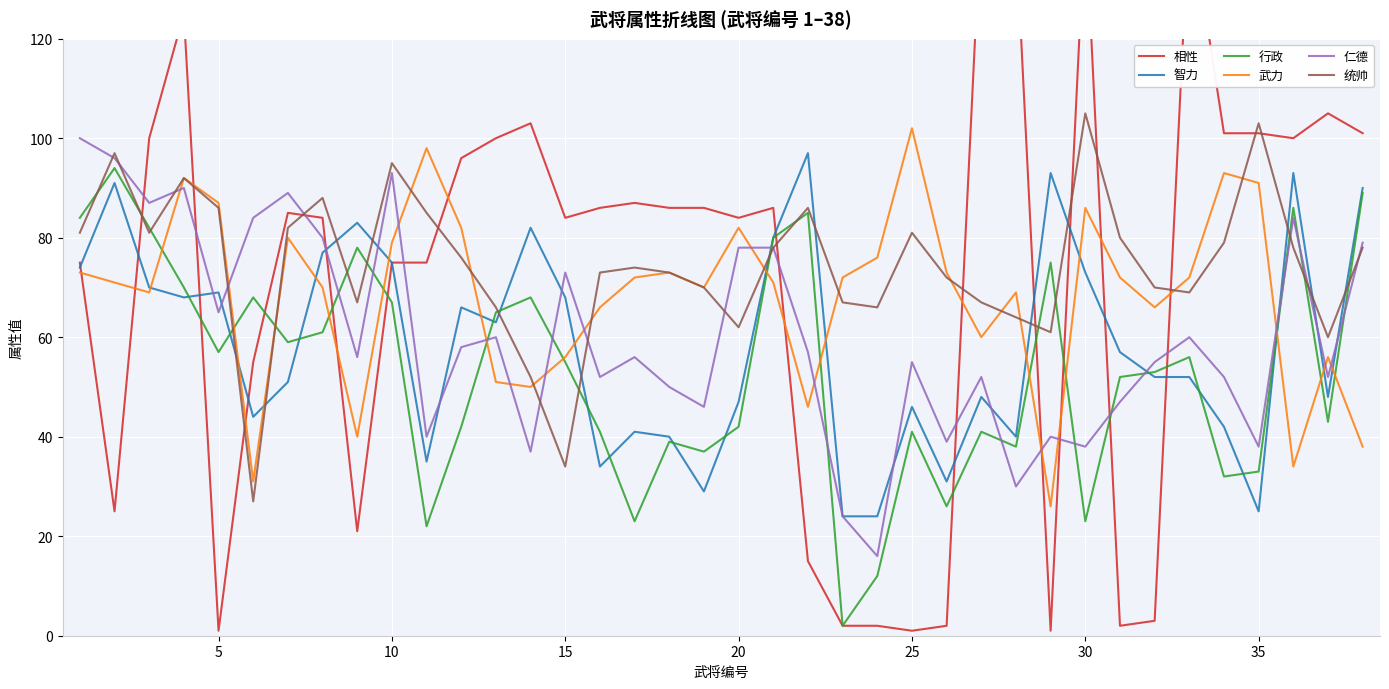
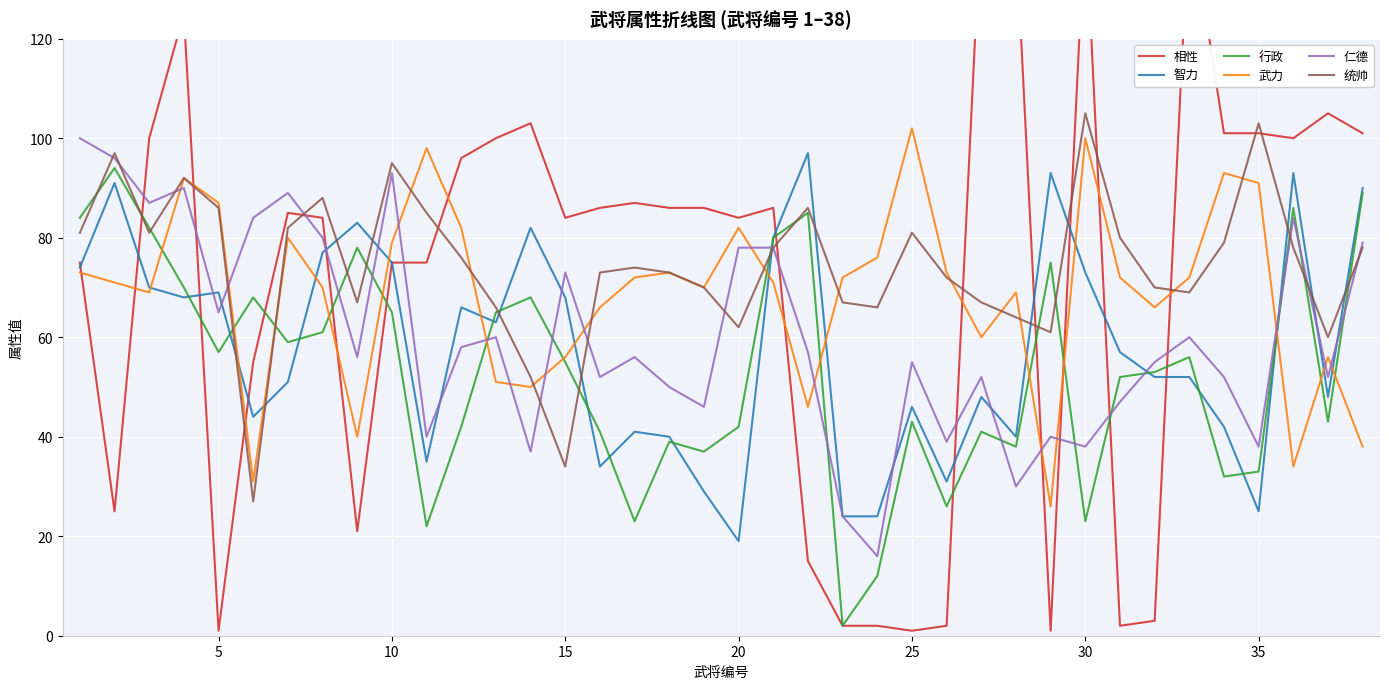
行政, 10: 67 -> 65
智力, 20: 47 -> 19
行政, 25: 41 -> 43
武力, 30: 86 -> 100
